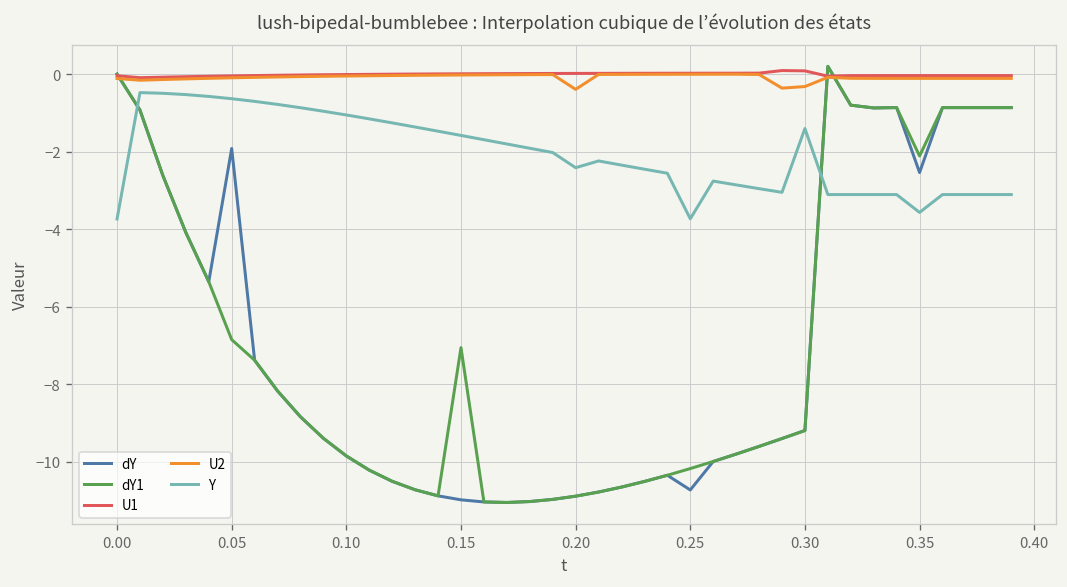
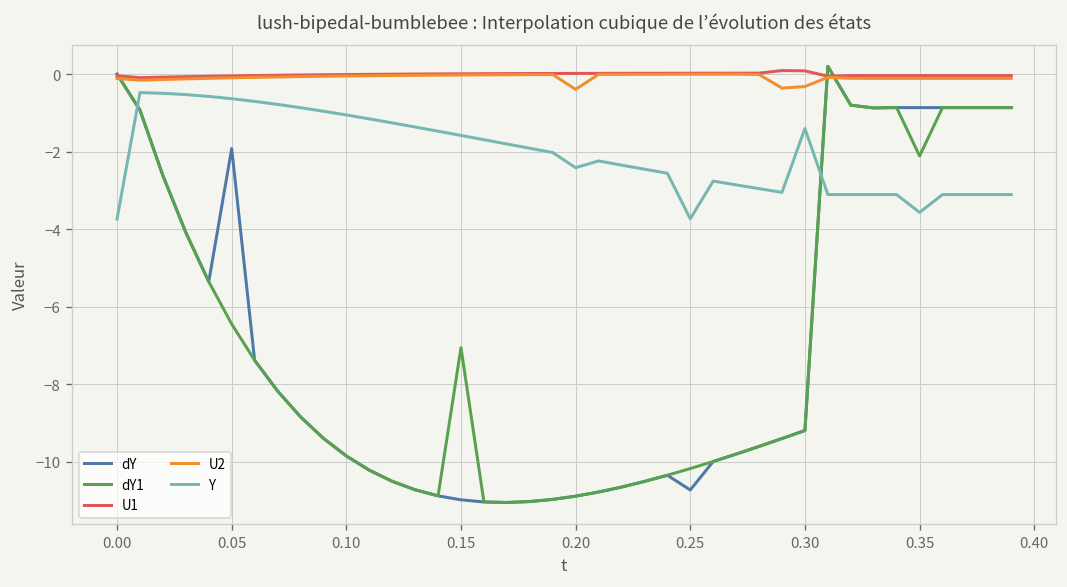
dY1, 0.05: -6.8 -> -6.4
dY, 0.35: -2.5 -> -0.9
